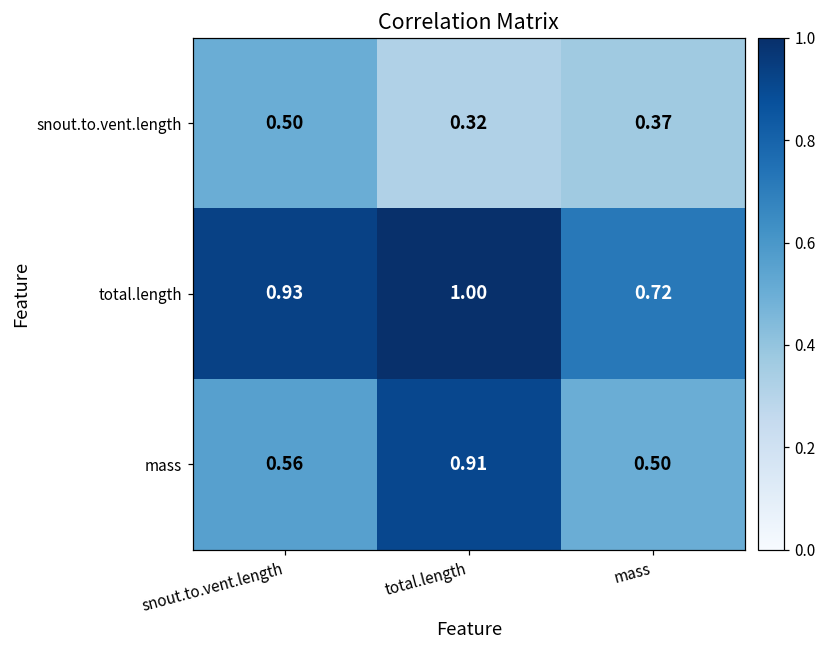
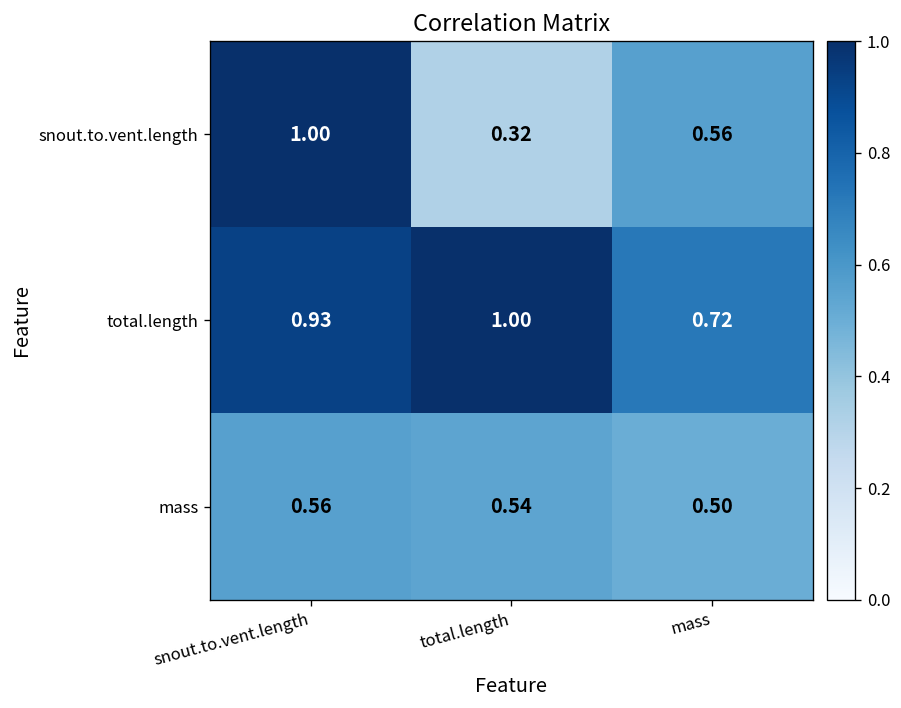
snout.to.vent.length, snout.to.vent.length: 0.50 -> 1.00
snout.to.vent.length, mass: 0.37 -> 0.56
mass, total.length: 0.91 -> 0.54
